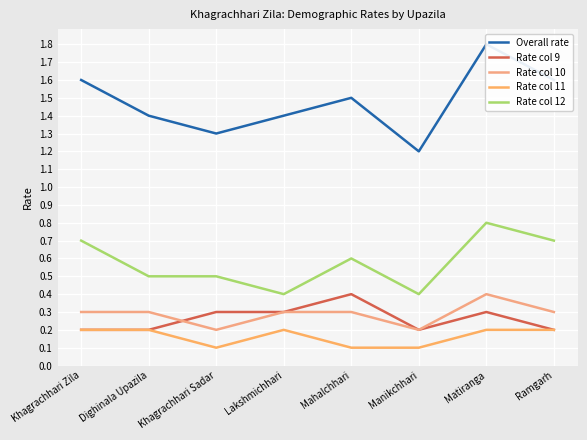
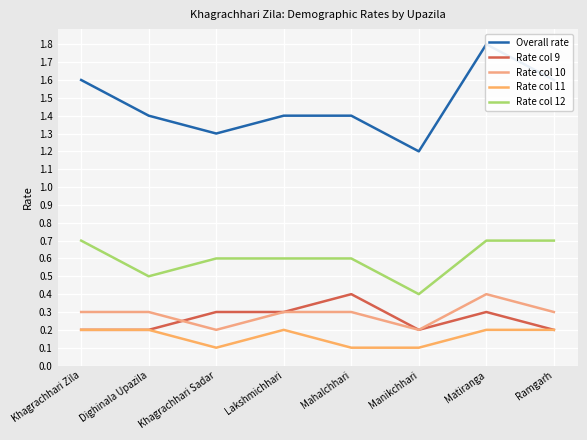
Rate col 12, Khagrachhari Sadar: 0.5 -> 0.6
Rate col 12, Lakshmichhari: 0.4 -> 0.6
Overall rate, Mahalchhari: 1.5 -> 1.4
Rate col 12, Matiranga: 0.8 -> 0.7
